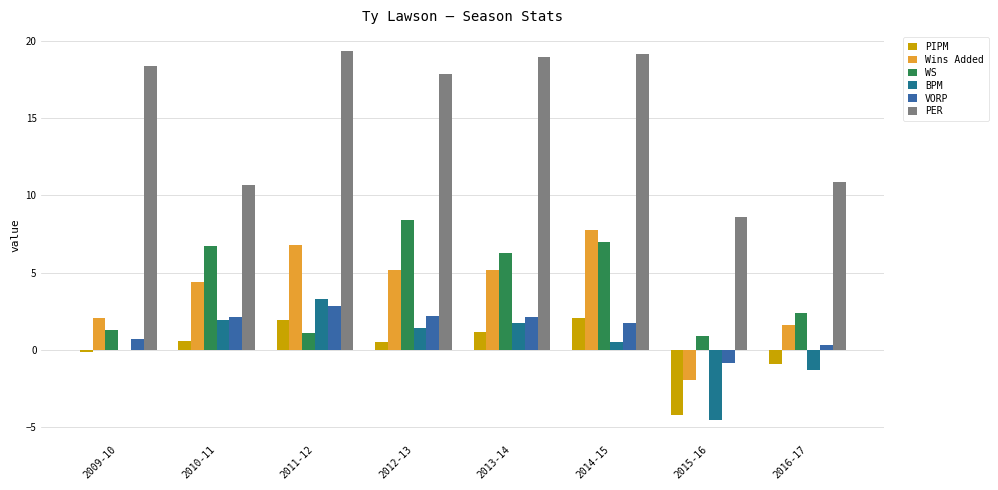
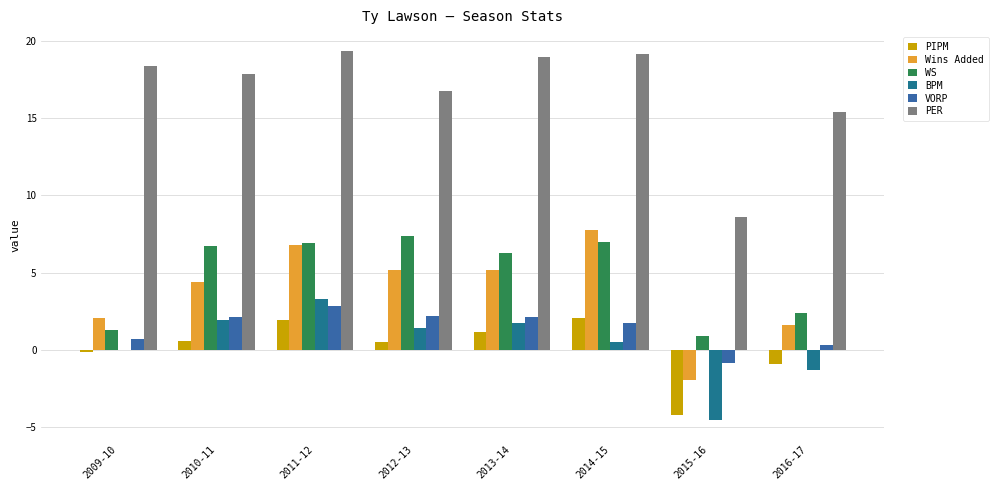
PER, 2010-11: 10.7 -> 17.9
WS, 2011-12: 1.1 -> 6.9
WS, 2012-13: 8.4 -> 7.4
PER, 2012-13: 17.9 -> 16.8
PER, 2016-17: 10.9 -> 15.4
